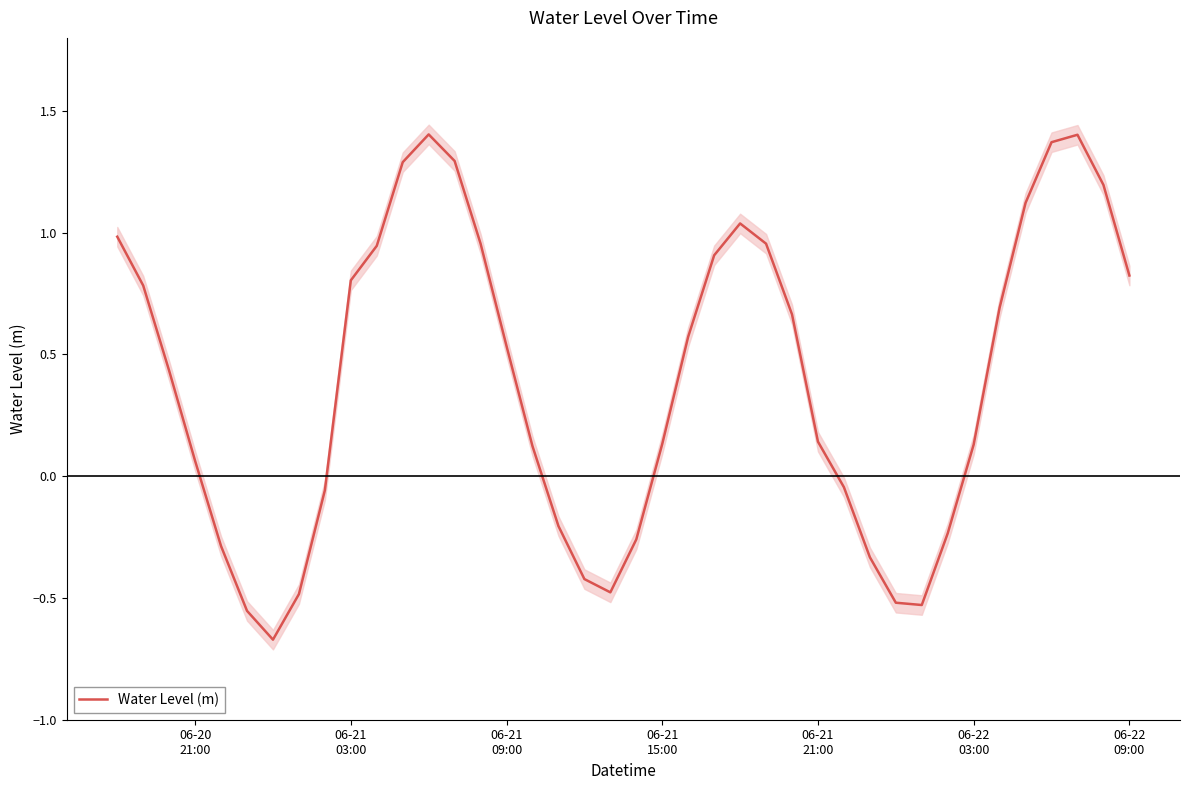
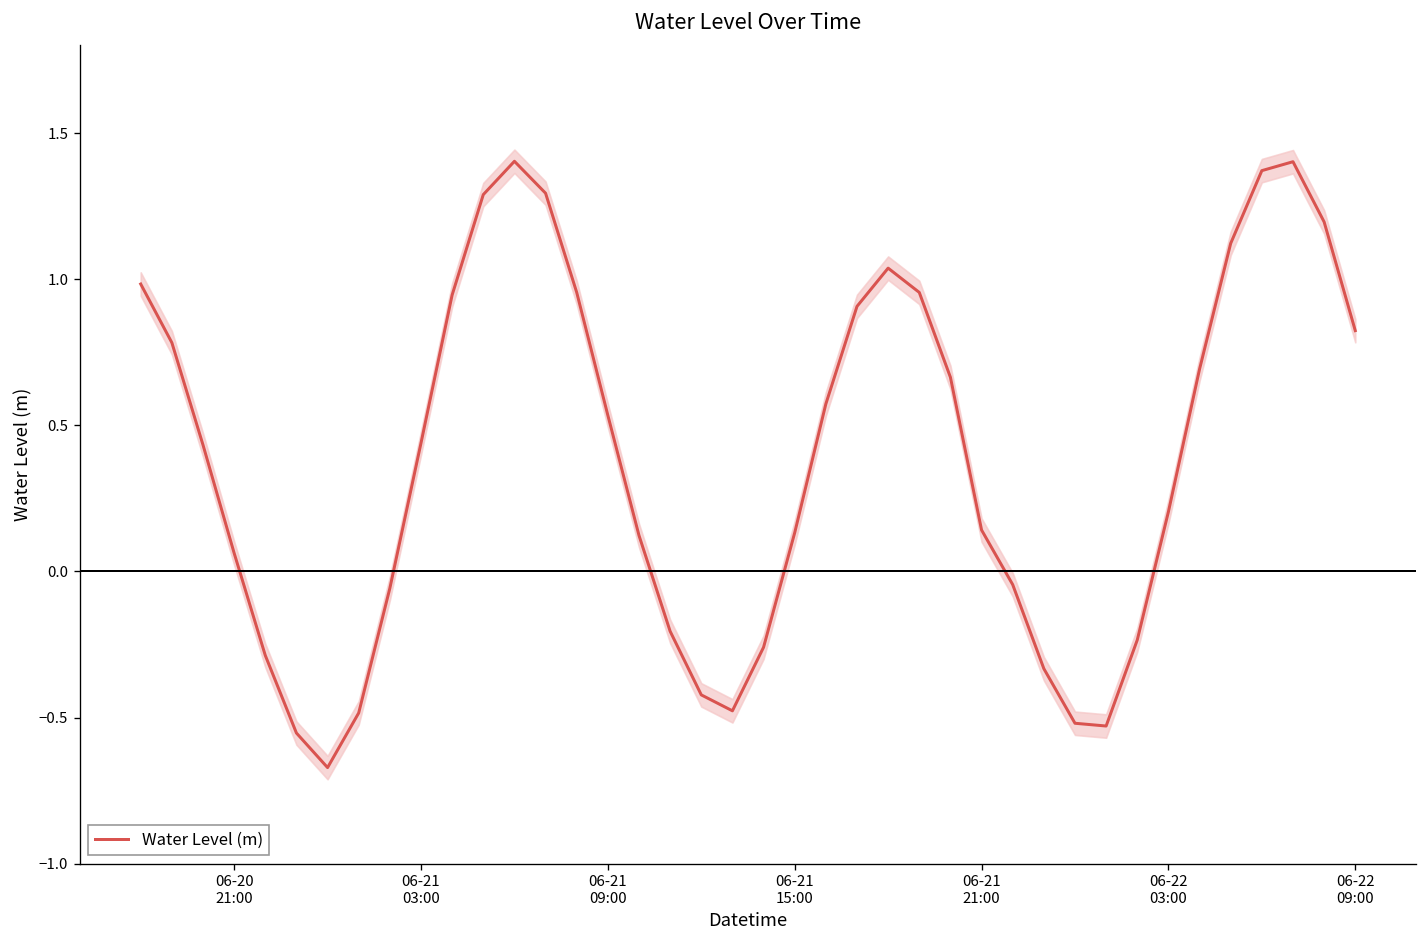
Water Level (m), 06-21 03:00: 0.80 -> 0.44
Water Level (m), 06-22 03:00: 0.13 -> 0.20
